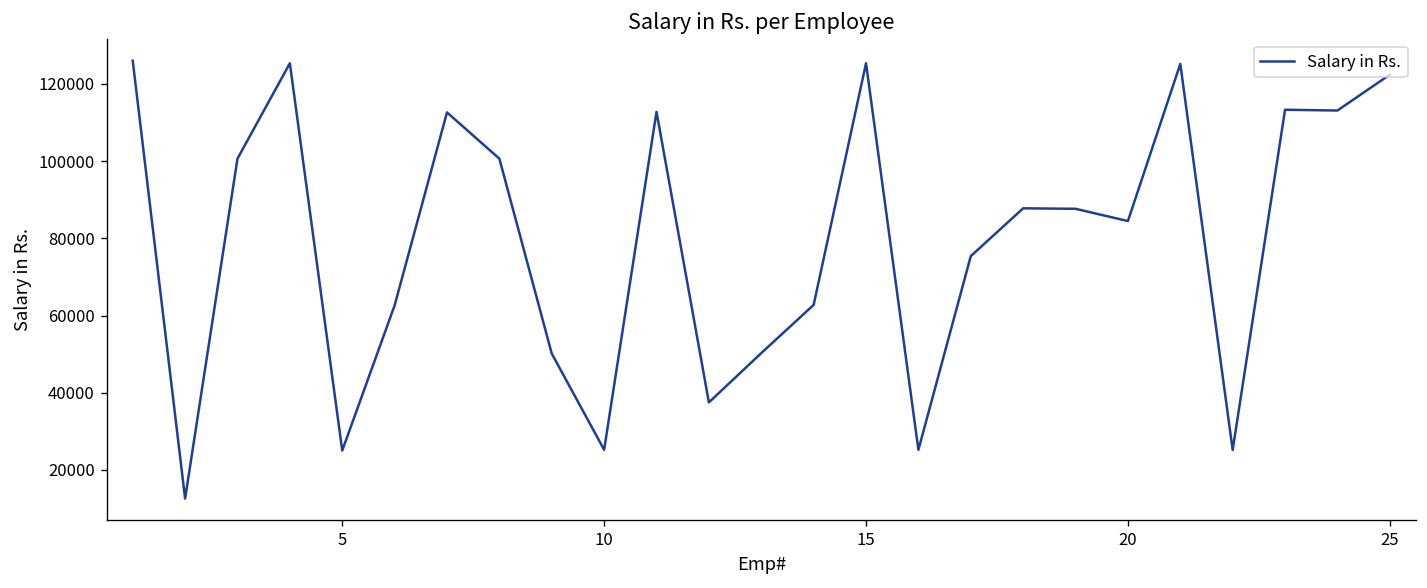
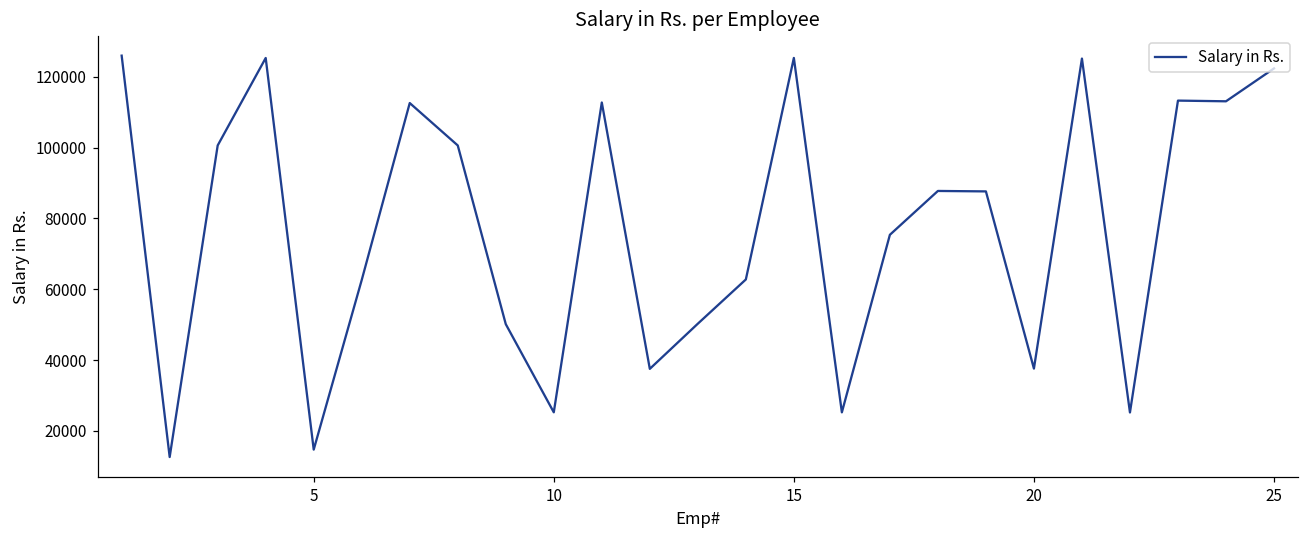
5: 25000 -> 15000
20: 84000 -> 38000
